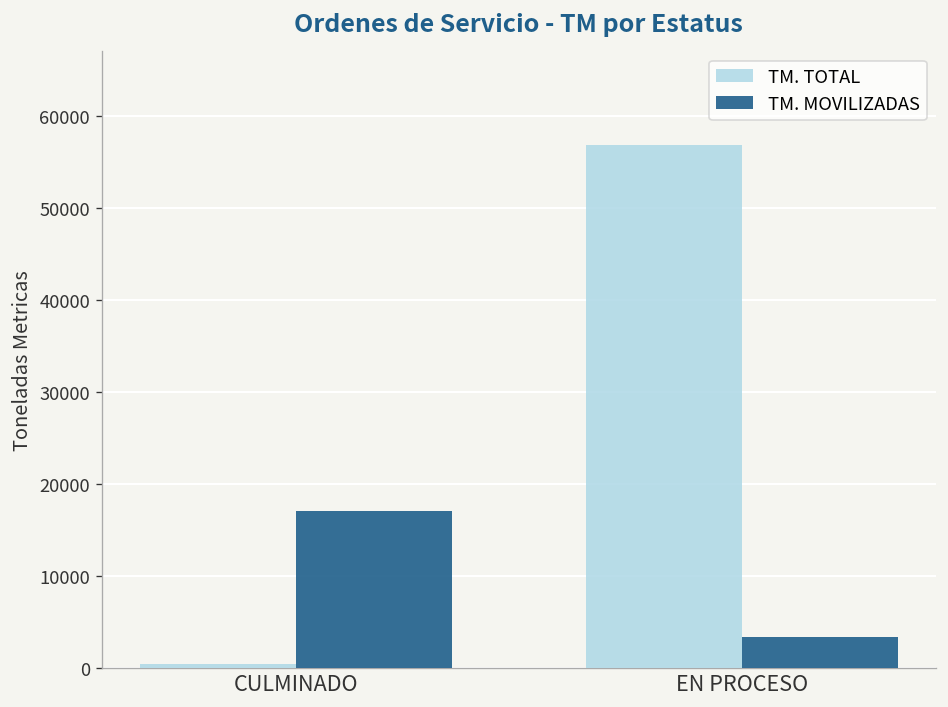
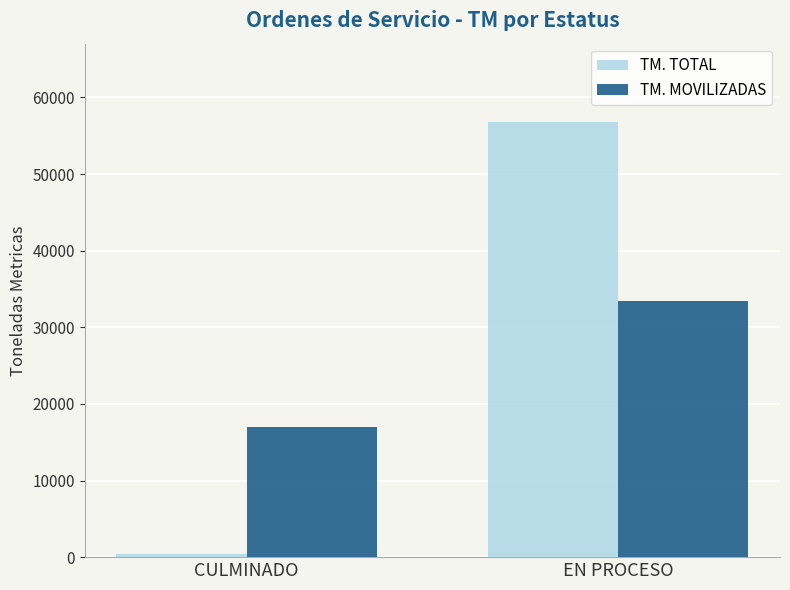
TM. MOVILIZADAS, EN PROCESO: 3000 -> 33000
